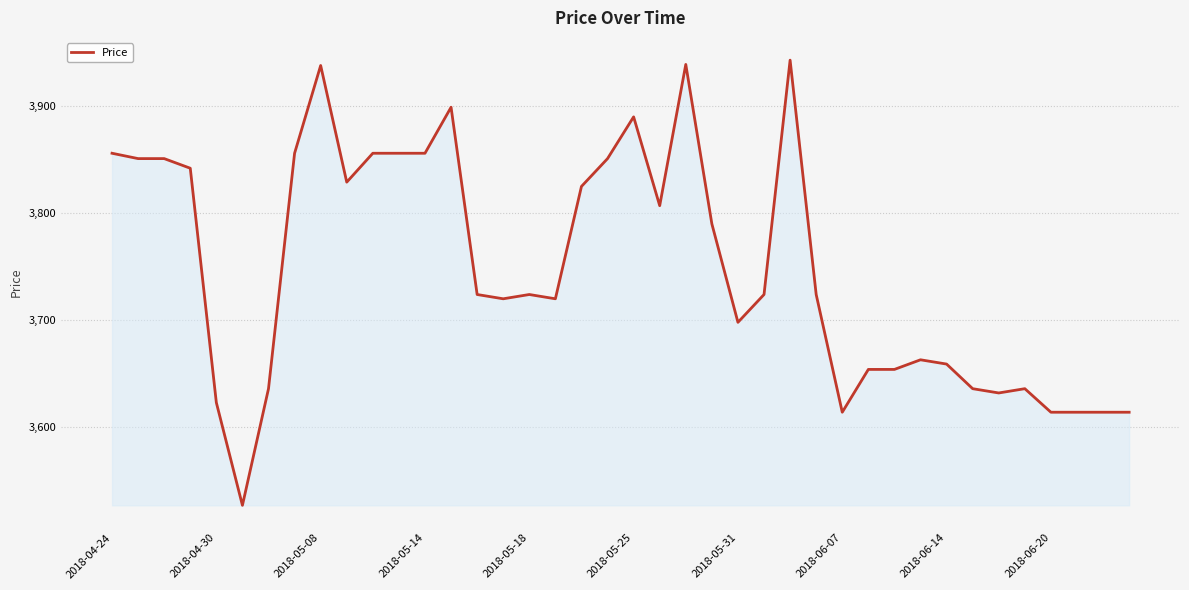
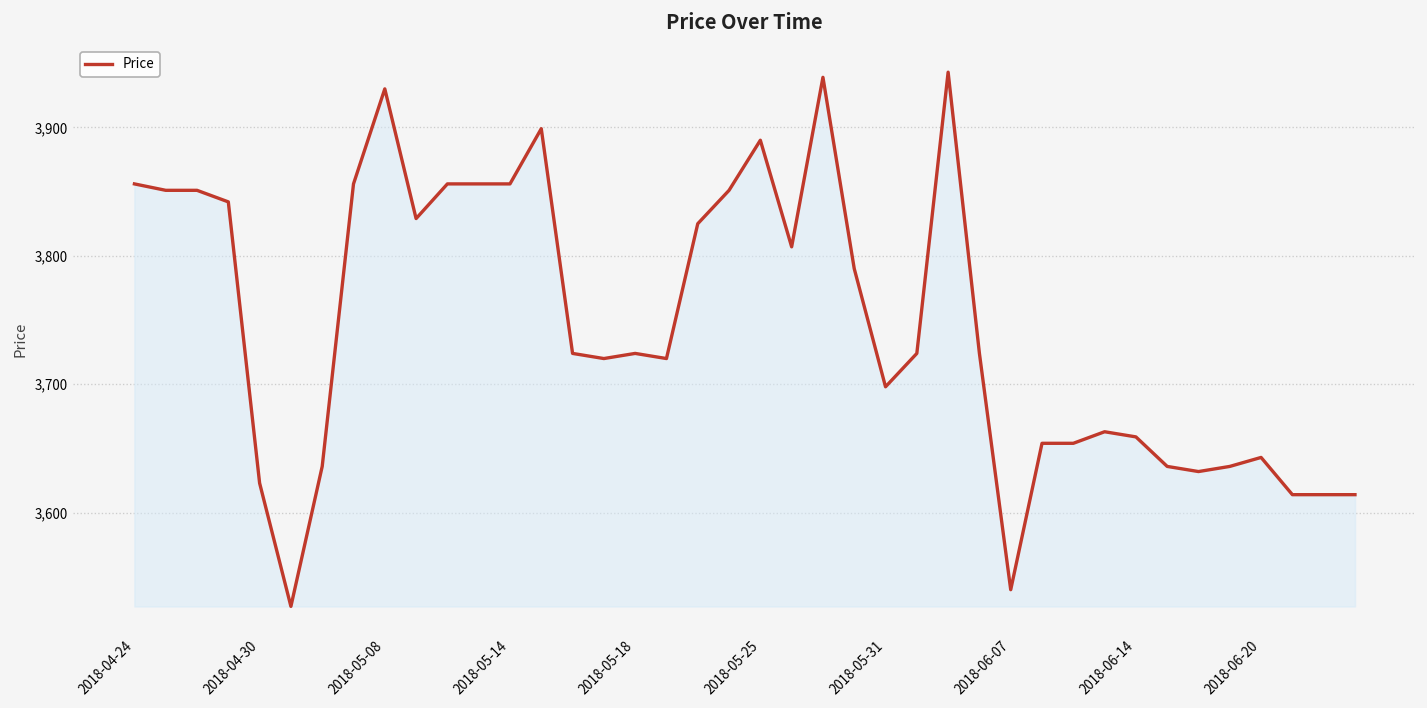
2018-05-08: 3,938 -> 3,930
2018-06-07: 3,614 -> 3,540
2018-06-20: 3,614 -> 3,643
